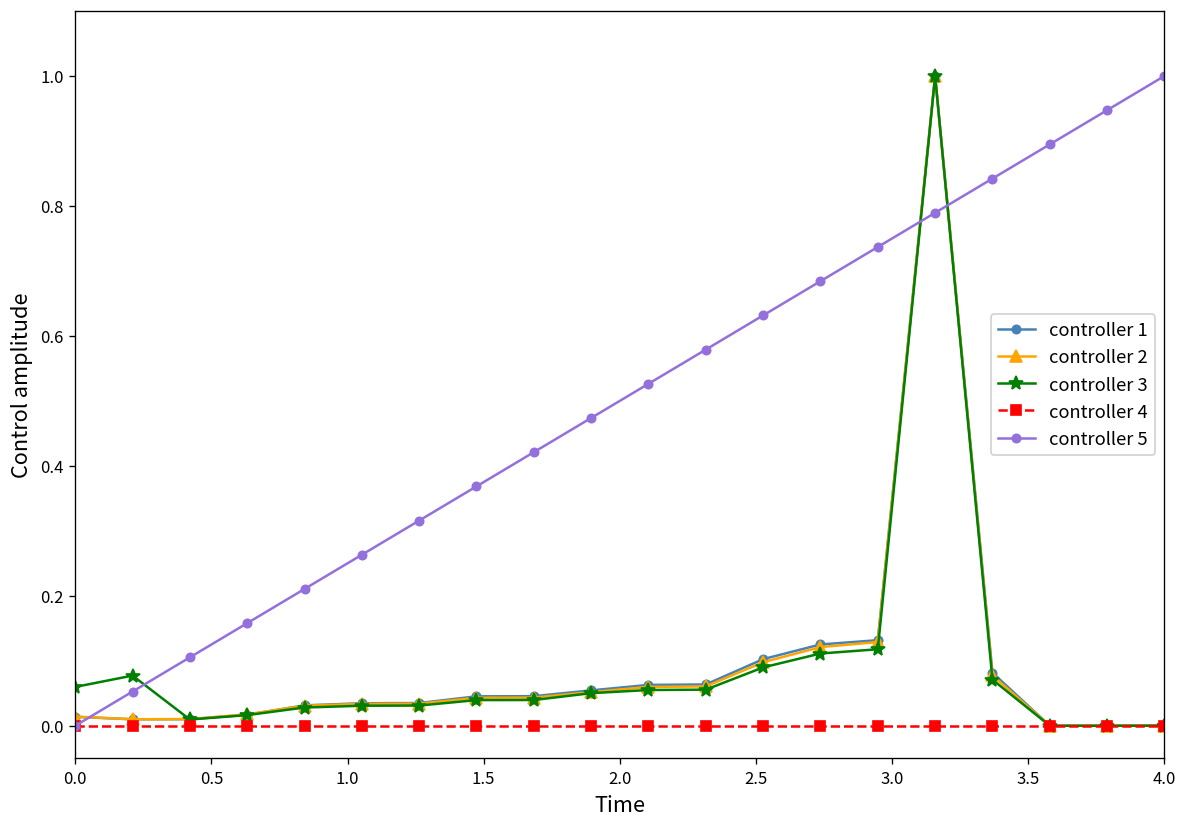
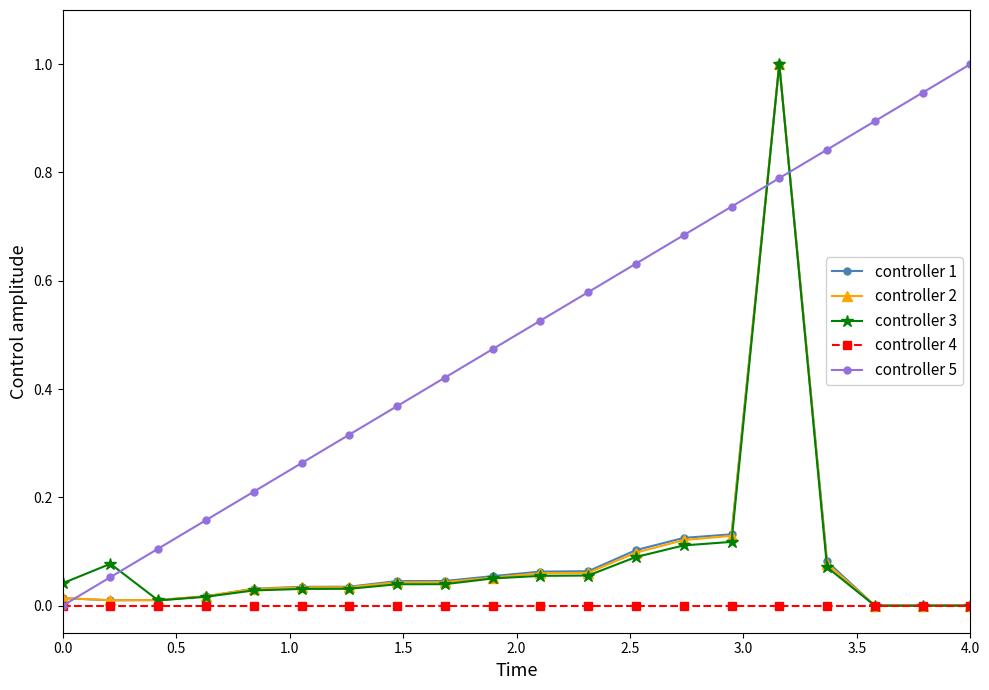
controller 3, 0.0: 0.06 -> 0.04
